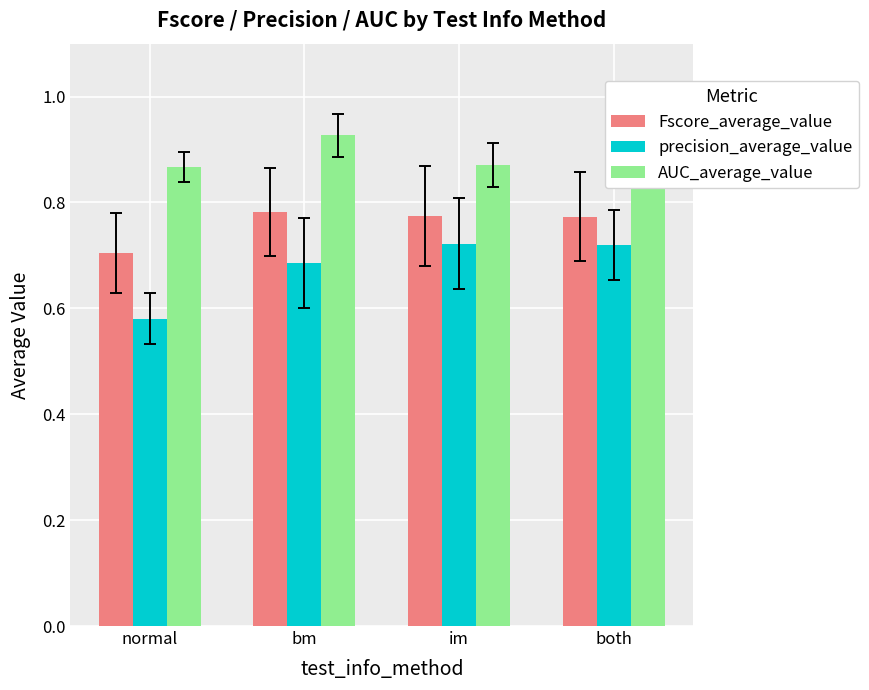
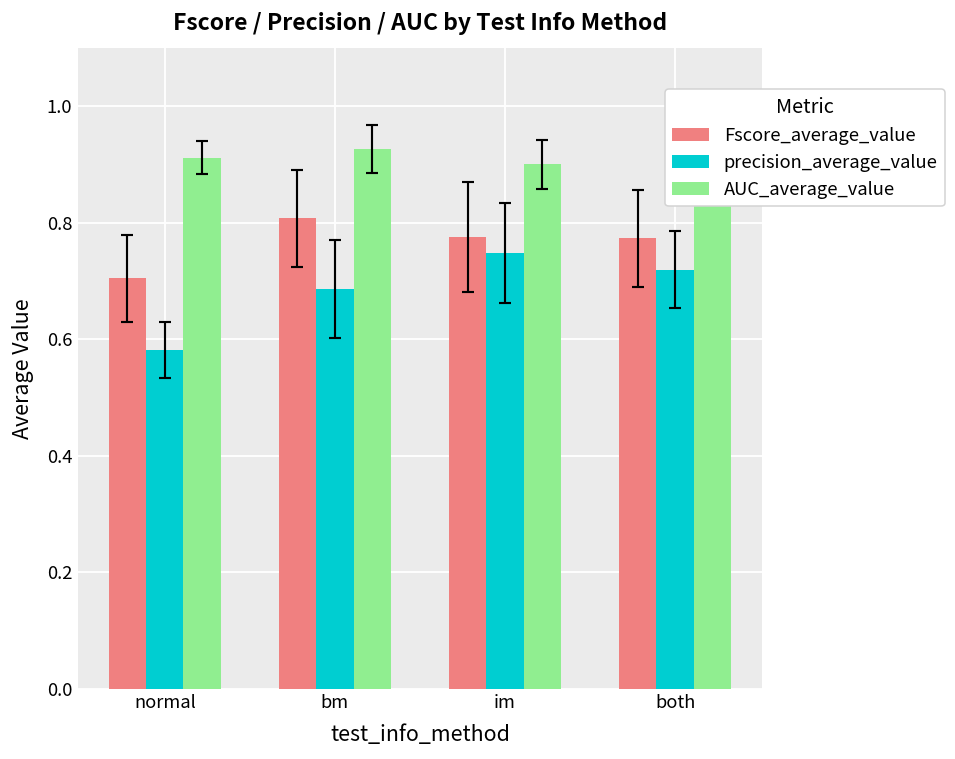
AUC_average_value, normal: 0.87 -> 0.91
Fscore_average_value, bm: 0.78 -> 0.81
precision_average_value, im: 0.72 -> 0.75
AUC_average_value, im: 0.87 -> 0.90
